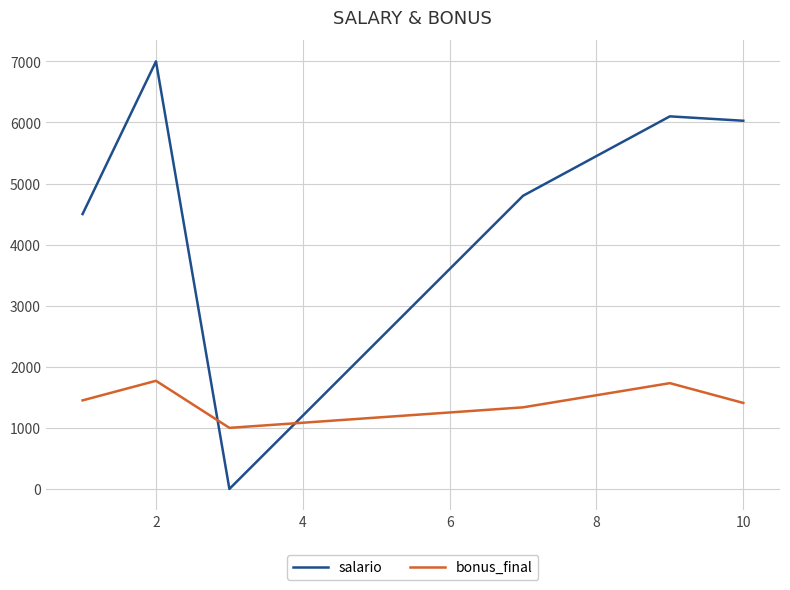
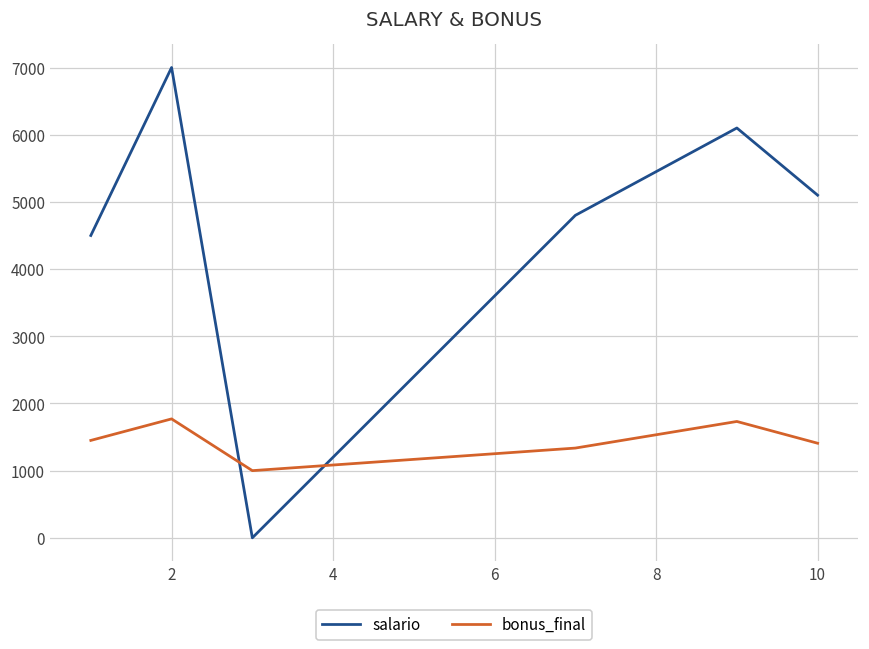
salario, 10: 6000 -> 5100
